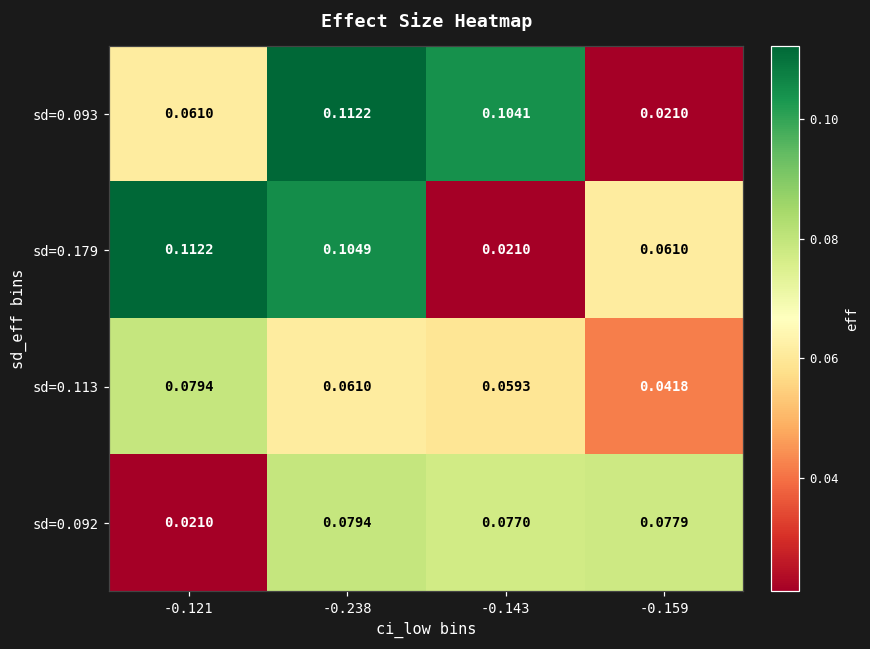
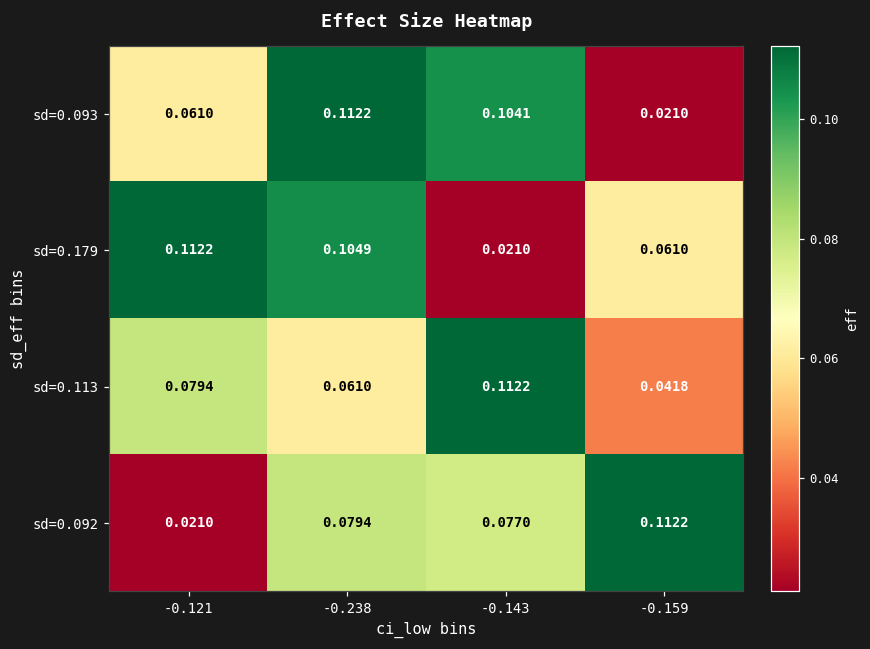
sd=0.113, -0.143: 0.0593 -> 0.1122
sd=0.092, -0.159: 0.0779 -> 0.1122
